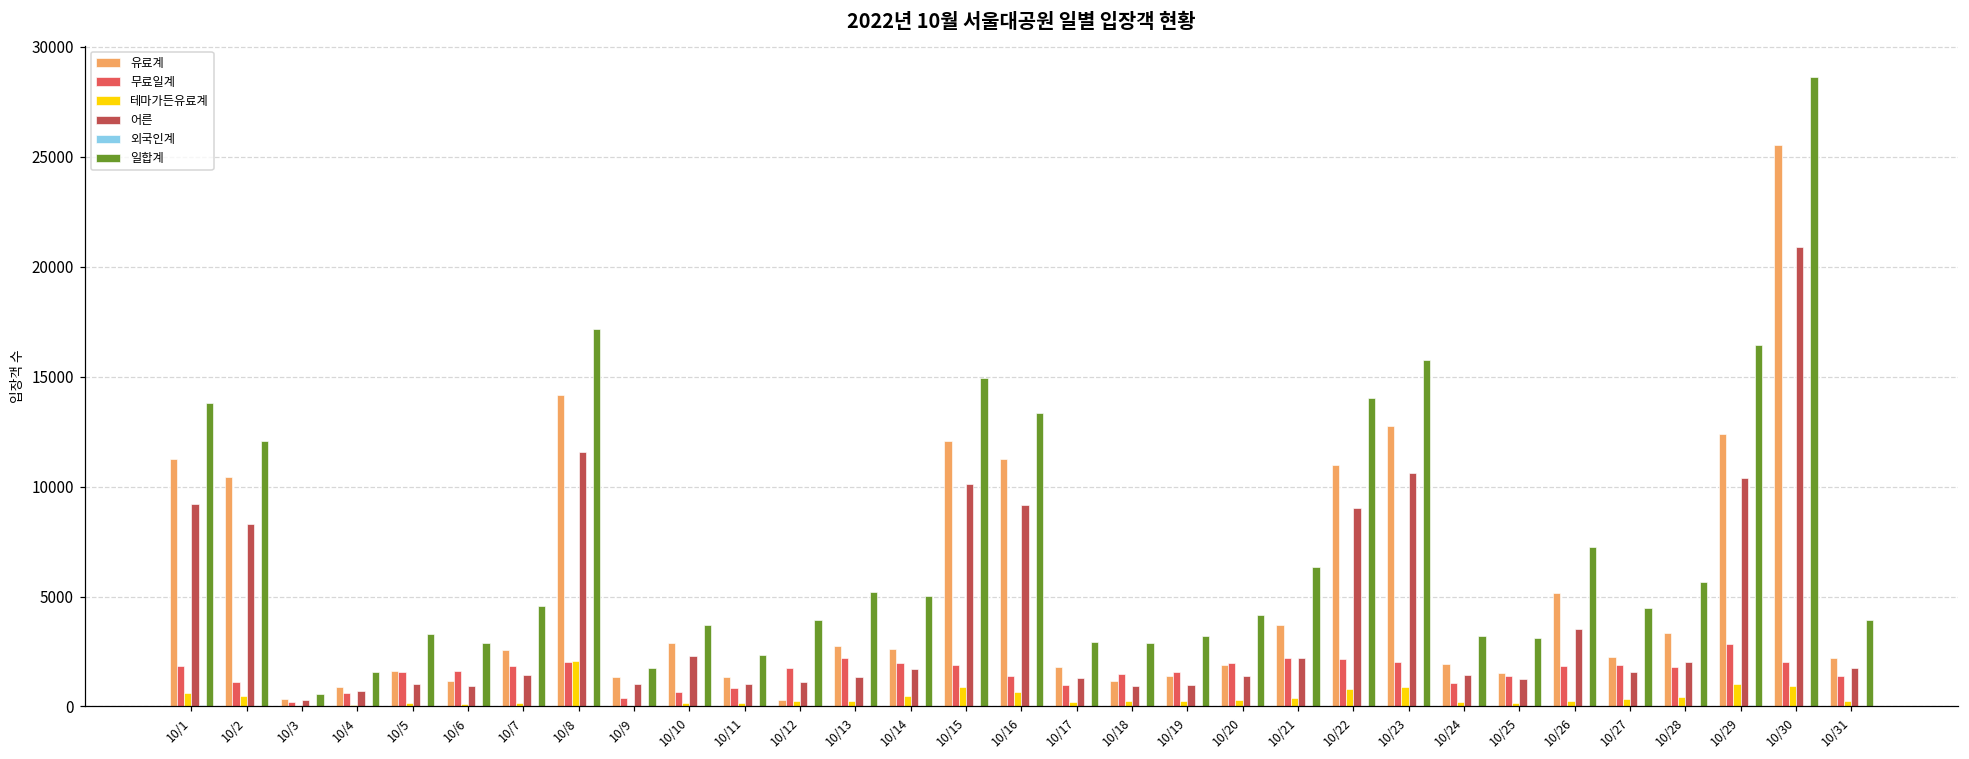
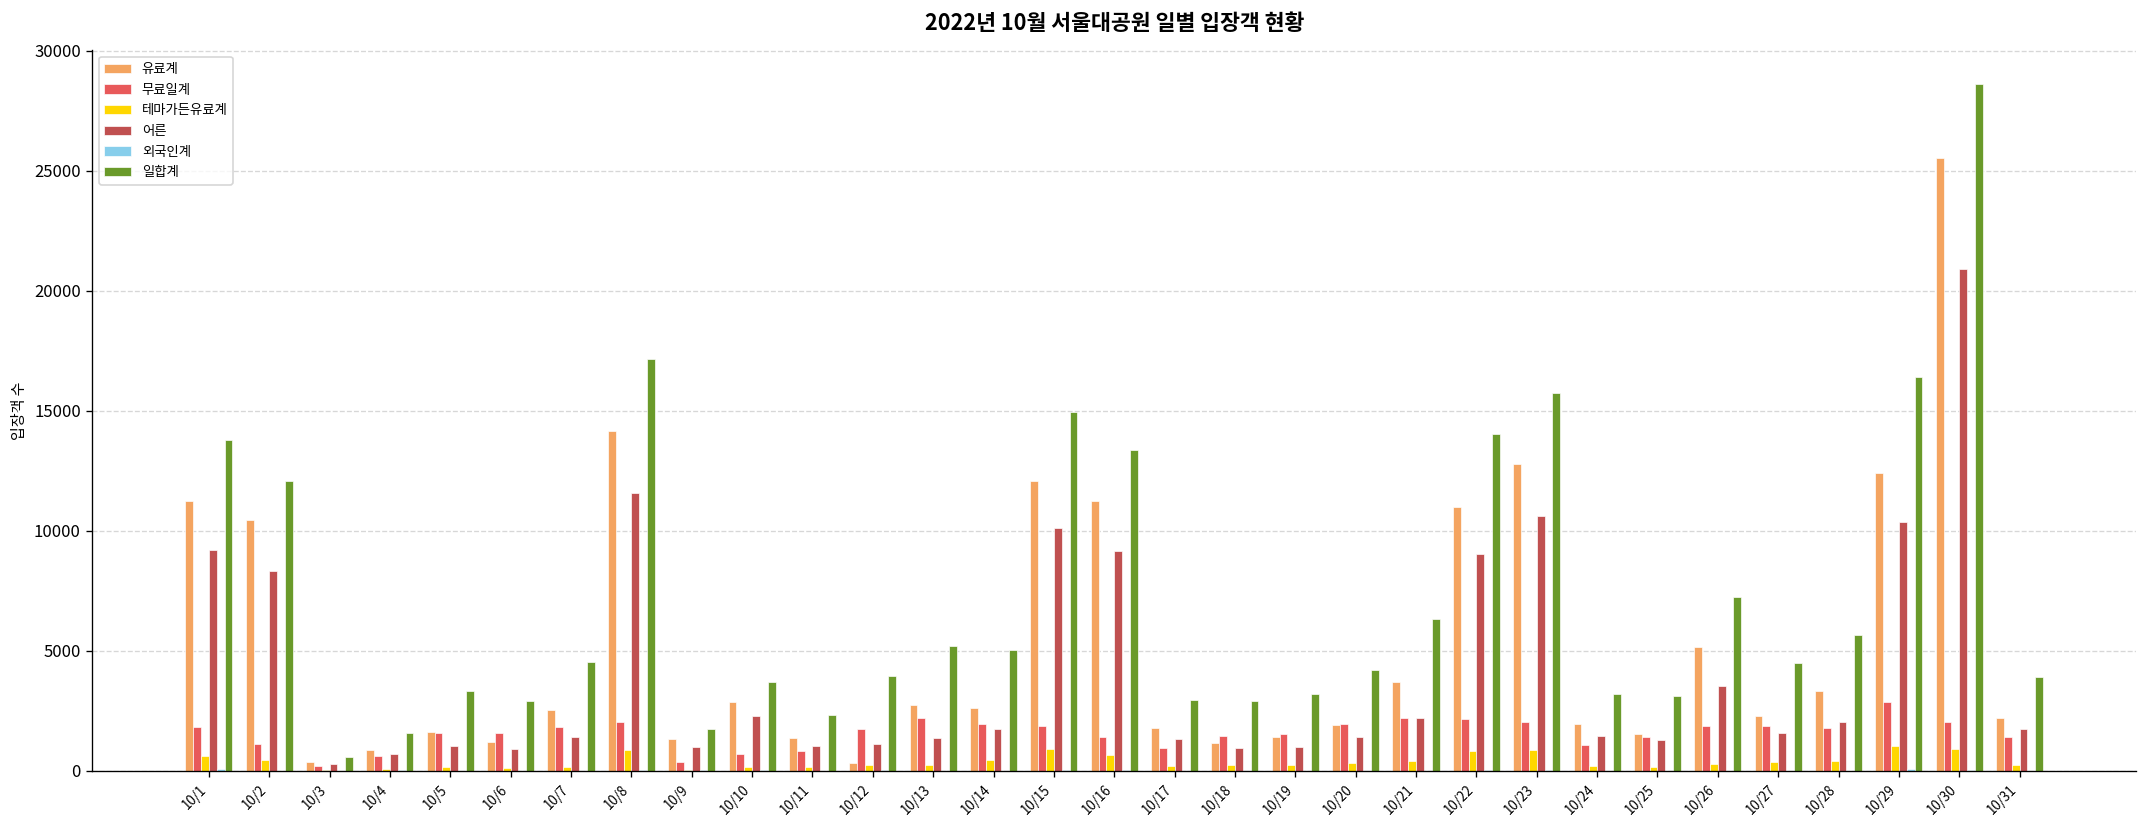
테마가든유료계, 10/8: 2100 -> 900
